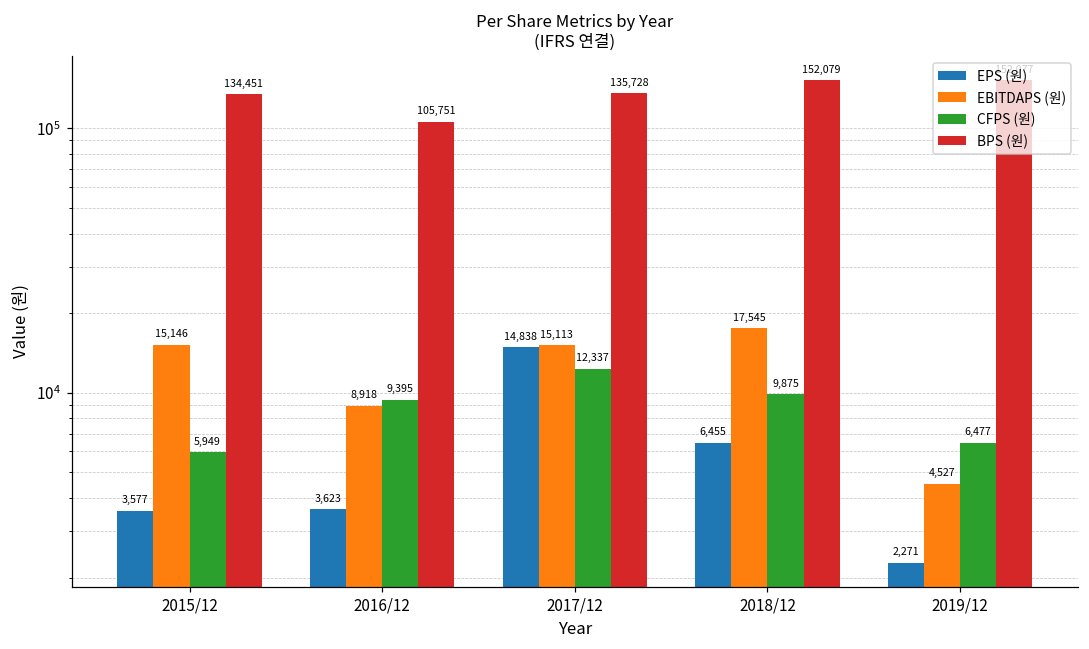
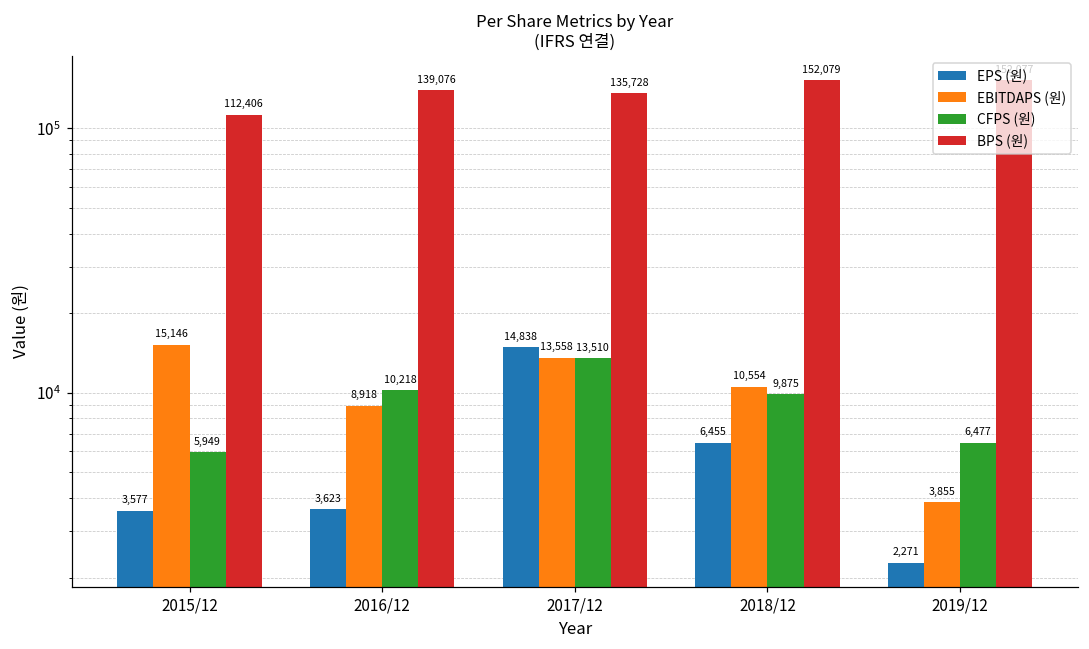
BPS (원), 2015/12: 134,451 -> 112,406
CFPS (원), 2016/12: 9,395 -> 10,218
BPS (원), 2016/12: 105,751 -> 139,076
EBITDAPS (원), 2017/12: 15,113 -> 13,558
CFPS (원), 2017/12: 12,337 -> 13,510
EBITDAPS (원), 2018/12: 17,545 -> 10,554
EBITDAPS (원), 2019/12: 4,527 -> 3,855
